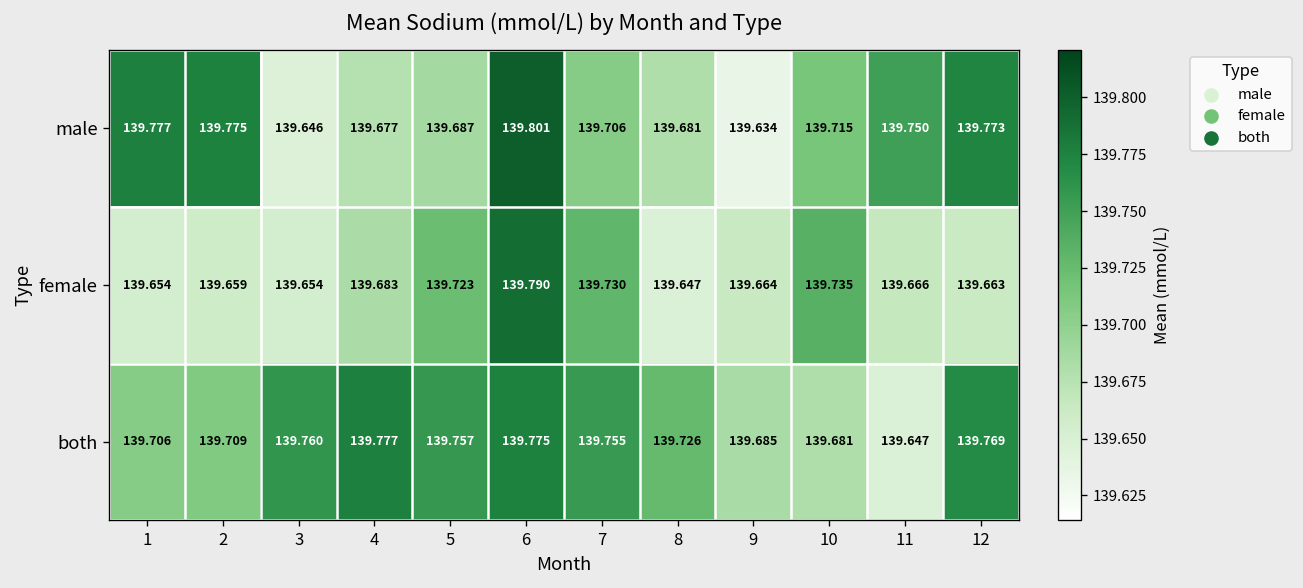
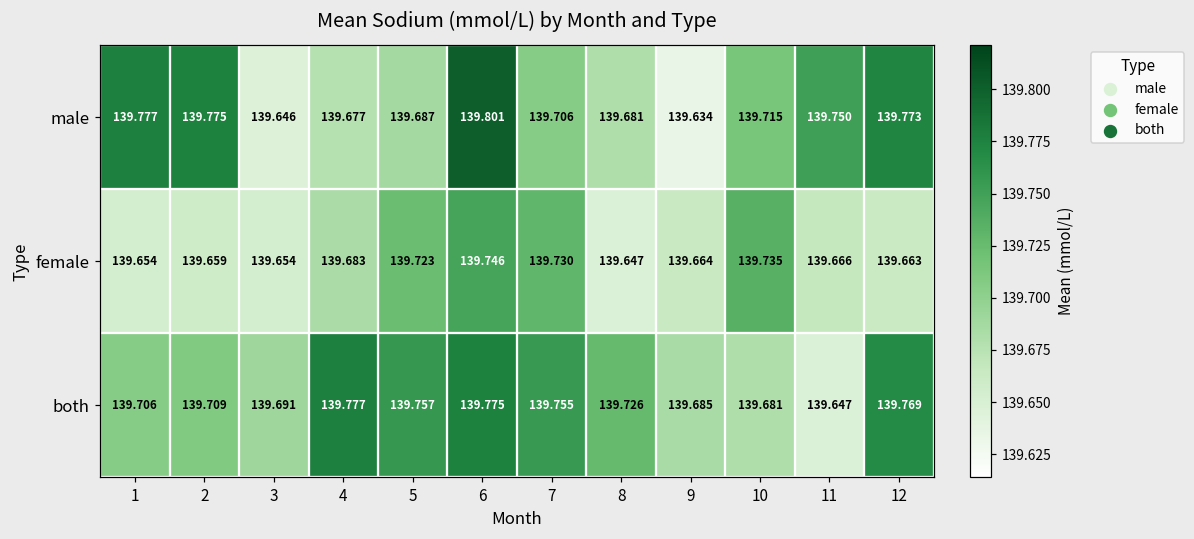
female, 6: 139.790 -> 139.746
both, 3: 139.760 -> 139.691
